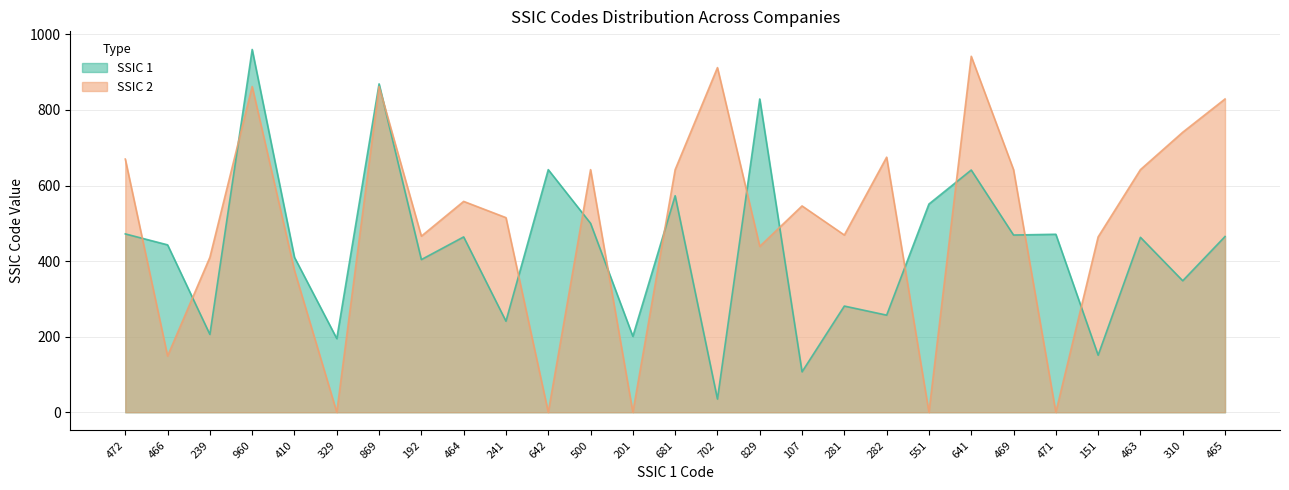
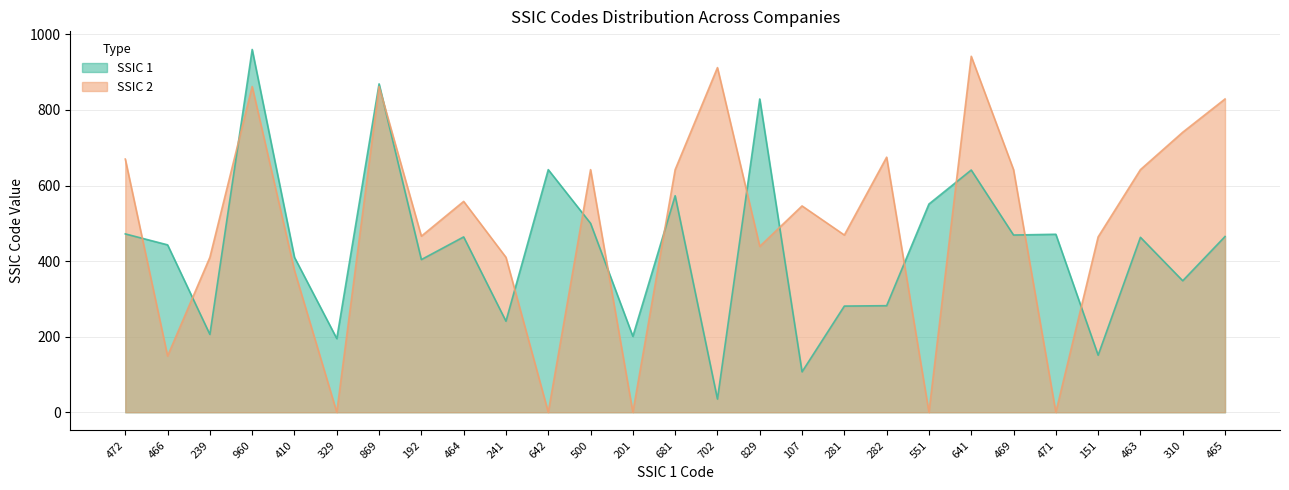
SSIC 2, 241: 520 -> 410
SSIC 1, 282: 260 -> 280
